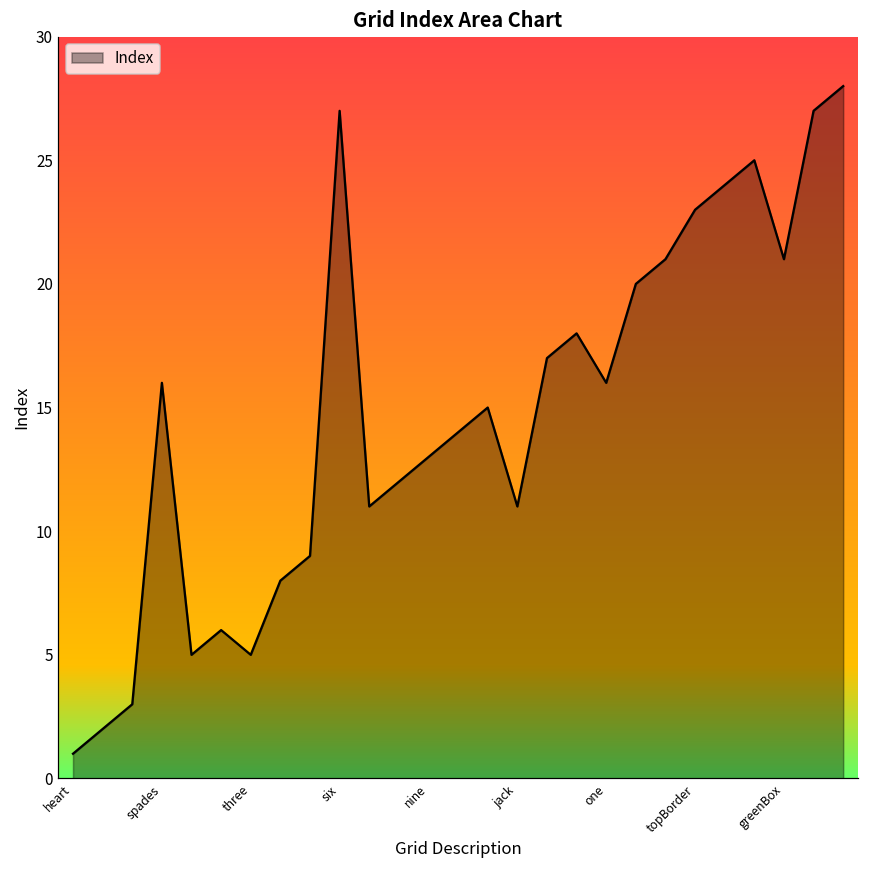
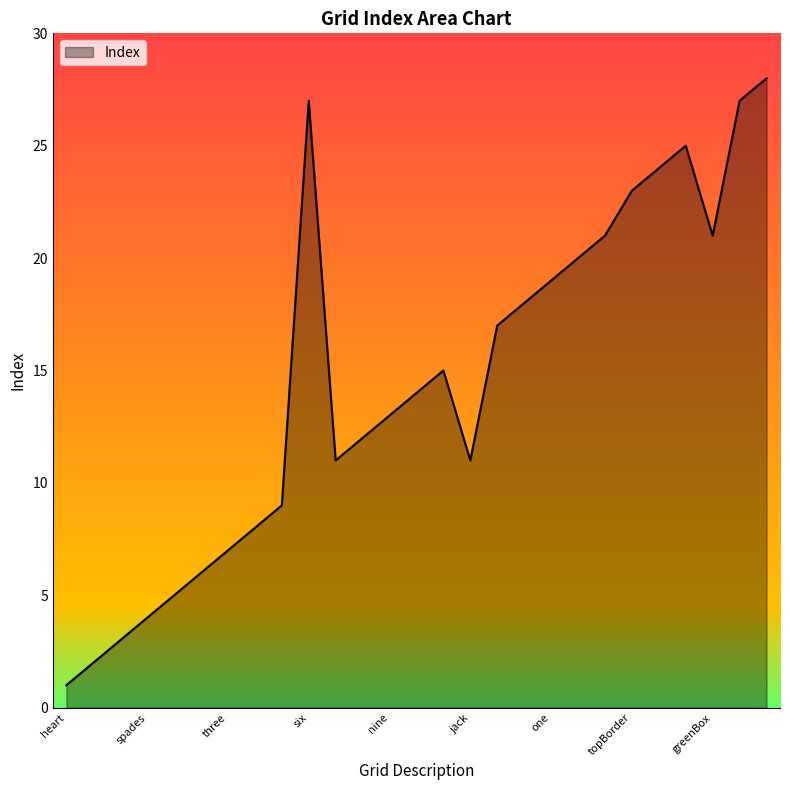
spades: 16 -> 4
three: 5 -> 7
one: 16 -> 19
